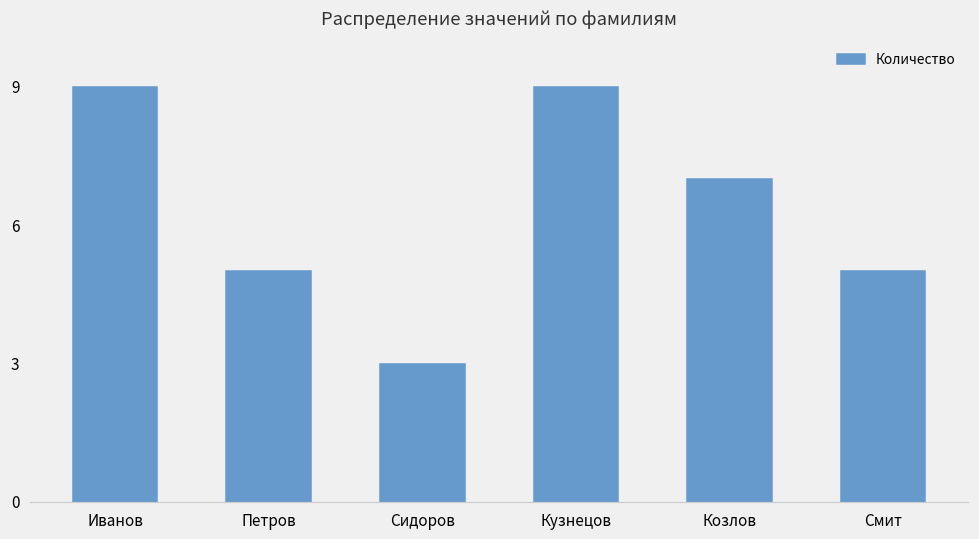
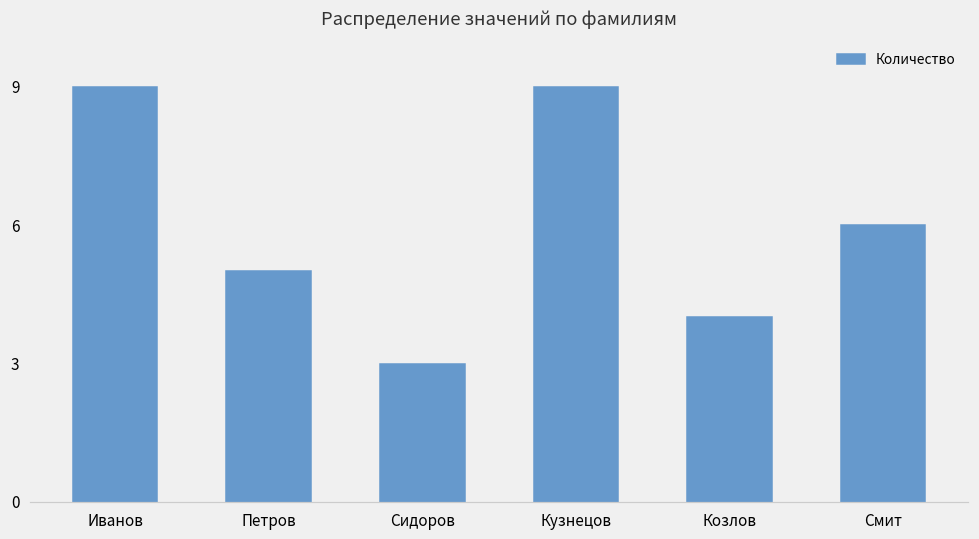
Козлов: 7 -> 4
Смит: 5 -> 6
